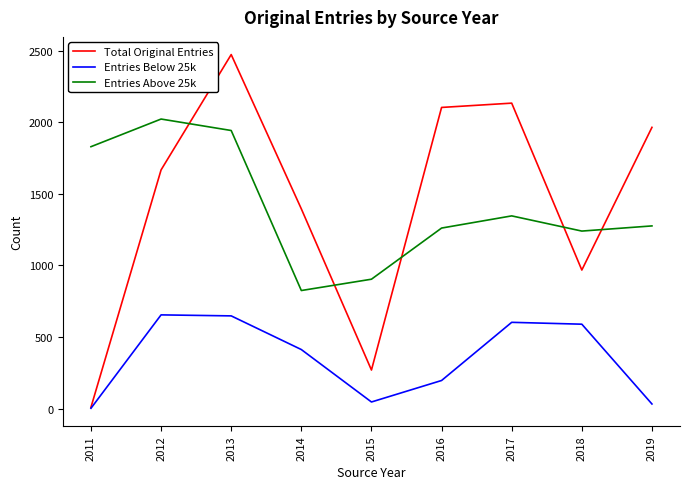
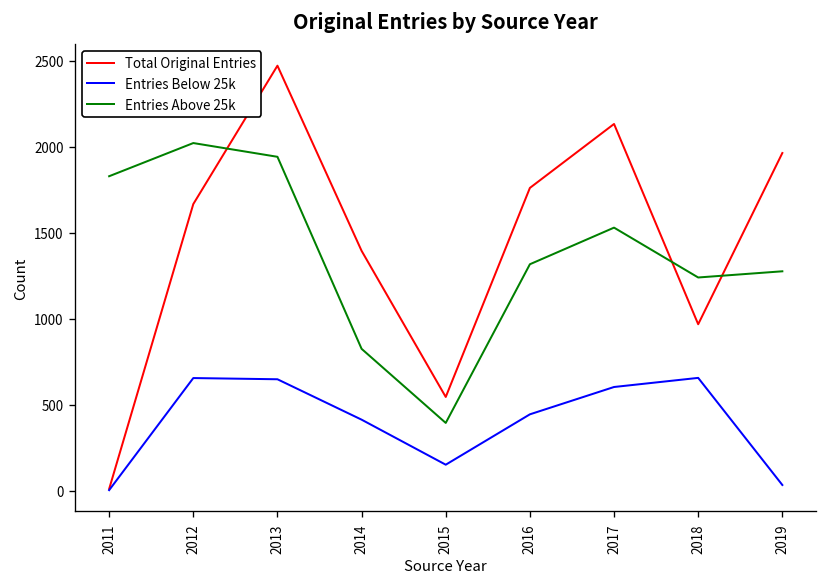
Total Original Entries, 2015: 270 -> 550
Entries Below 25k, 2015: 50 -> 150
Entries Above 25k, 2015: 900 -> 390
Total Original Entries, 2016: 2100 -> 1760
Entries Below 25k, 2016: 200 -> 440
Entries Above 25k, 2016: 1260 -> 1320
Entries Above 25k, 2017: 1350 -> 1530
Entries Below 25k, 2018: 590 -> 660
